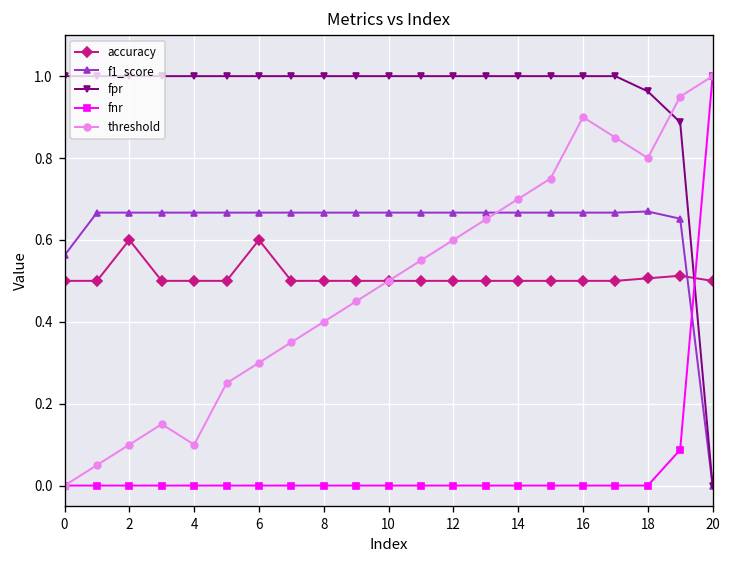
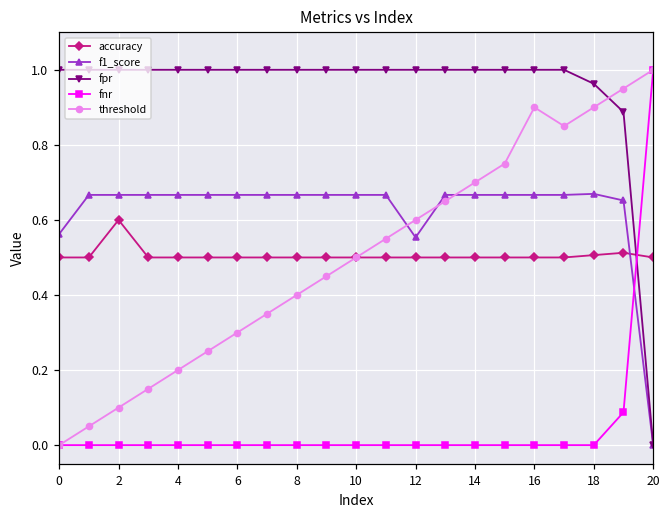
threshold, 4: 0.1 -> 0.2
accuracy, 6: 0.6 -> 0.5
f1_score, 12: 0.67 -> 0.55
threshold, 18: 0.8 -> 0.9
